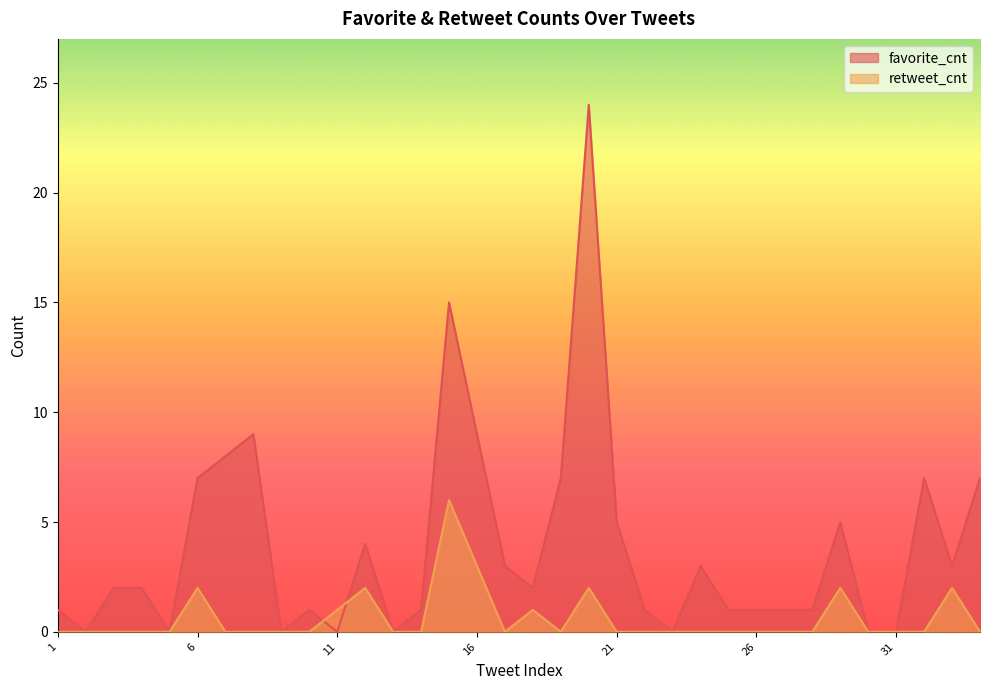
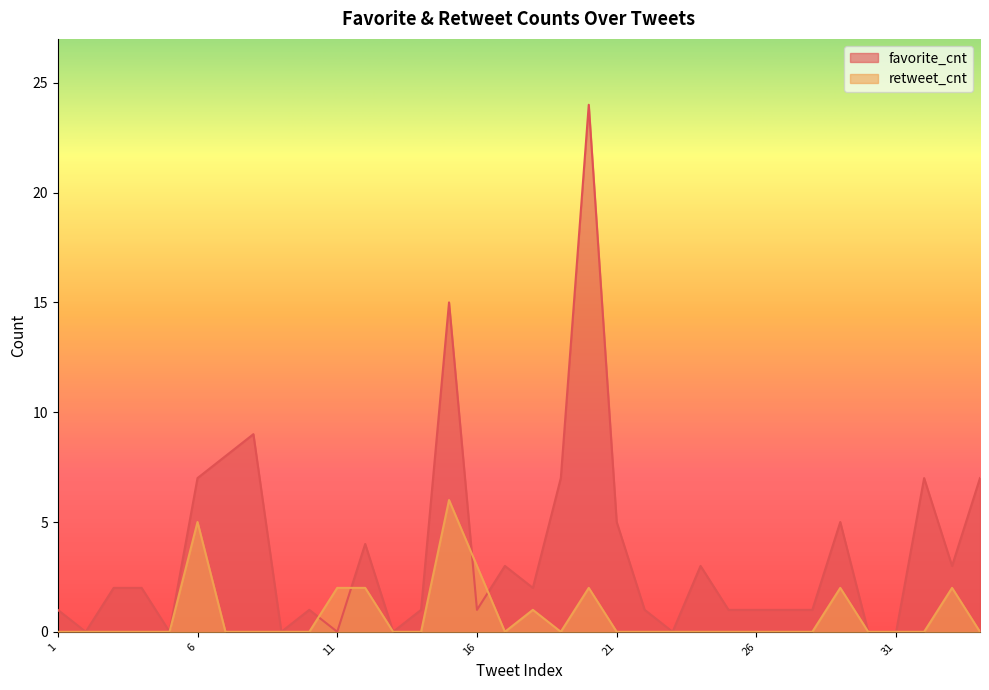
retweet_cnt, 6: 2 -> 5
retweet_cnt, 11: 1 -> 2
favorite_cnt, 16: 9 -> 1
